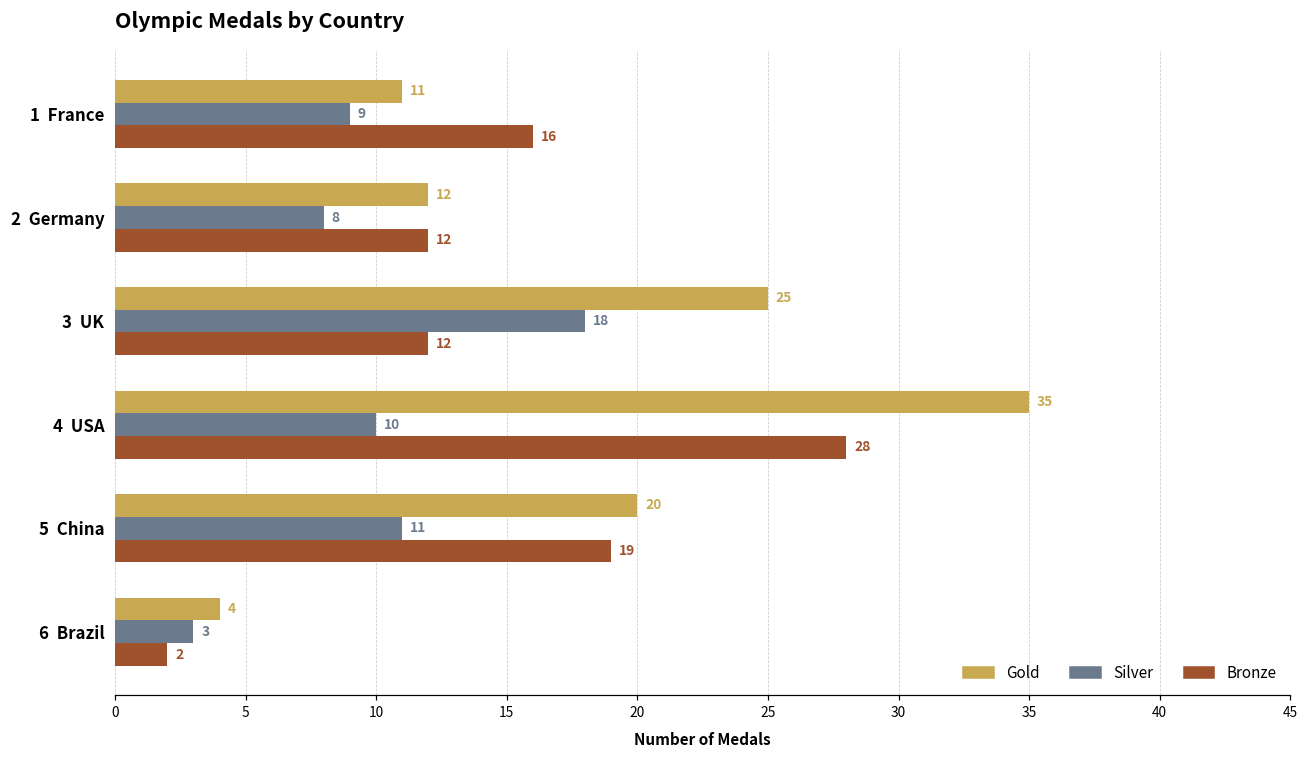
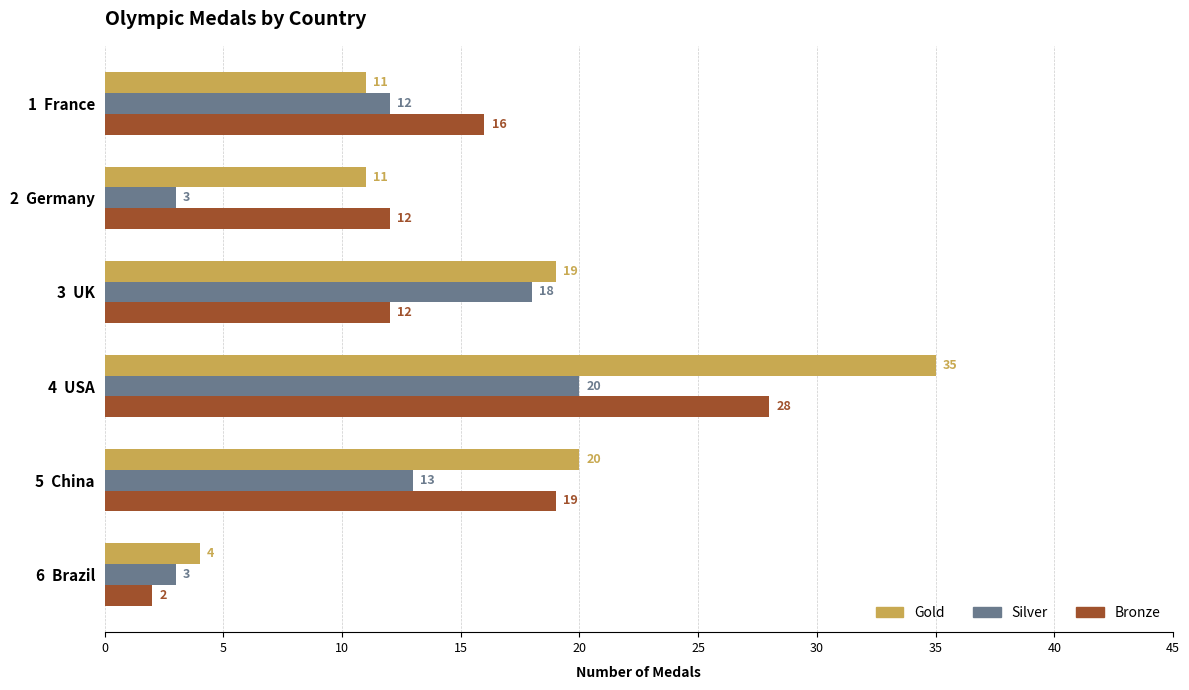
Silver, 1 France: 9 -> 12
Gold, 2 Germany: 12 -> 11
Silver, 2 Germany: 8 -> 3
Gold, 3 UK: 25 -> 19
Silver, 4 USA: 10 -> 20
Silver, 5 China: 11 -> 13
